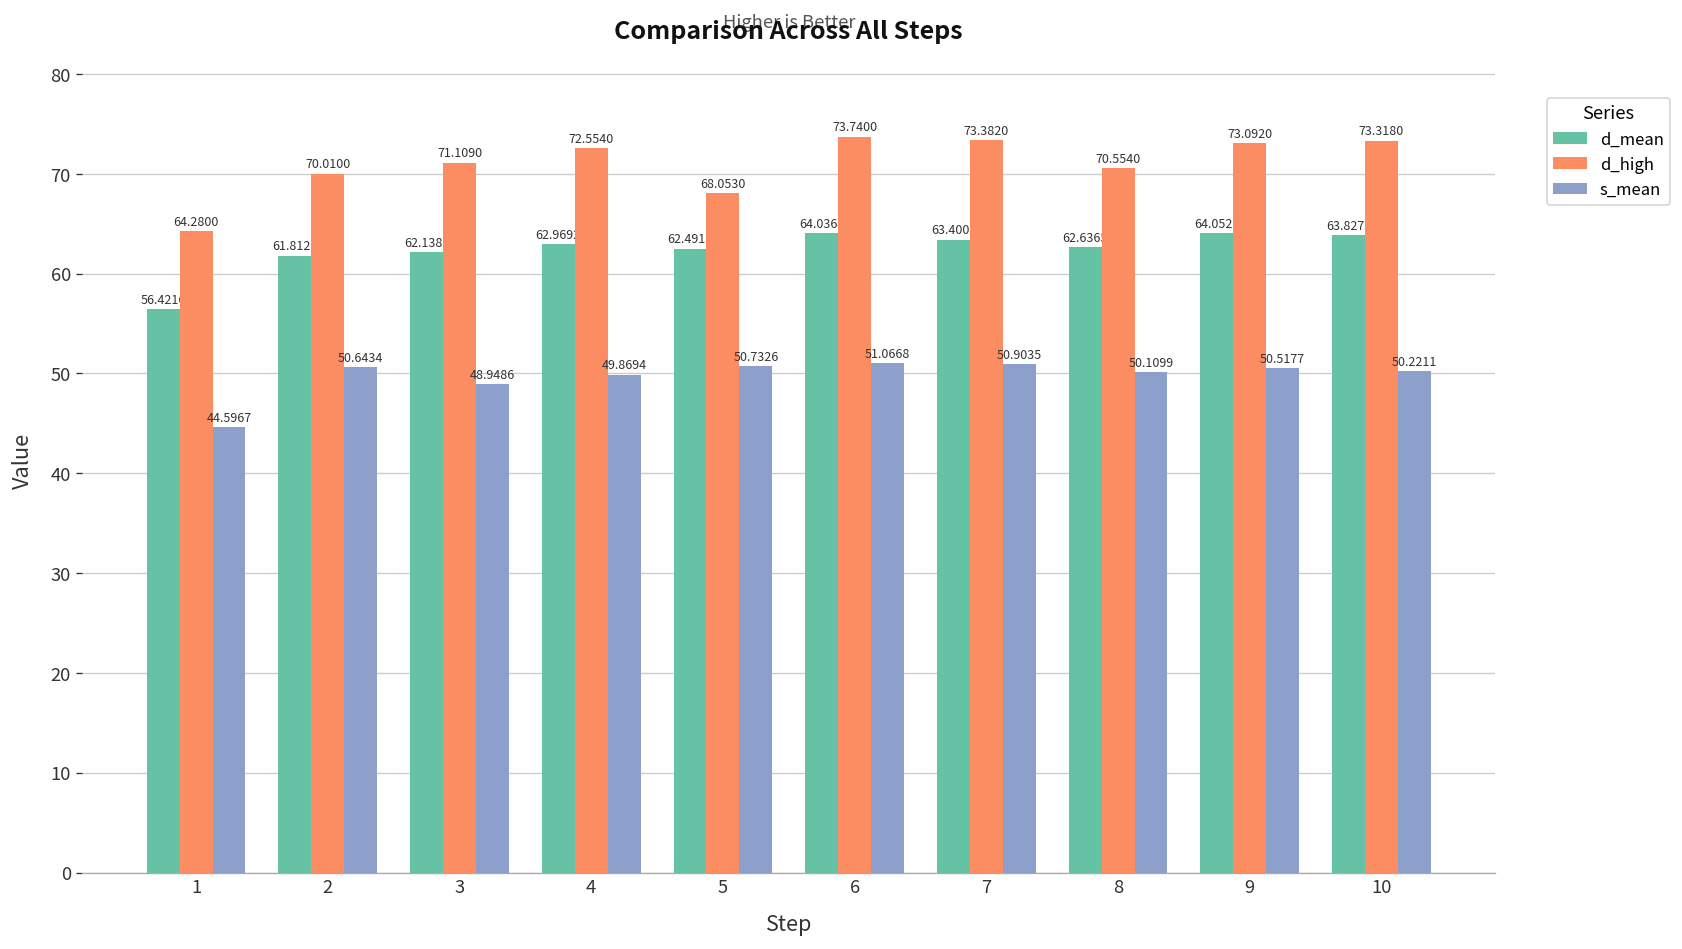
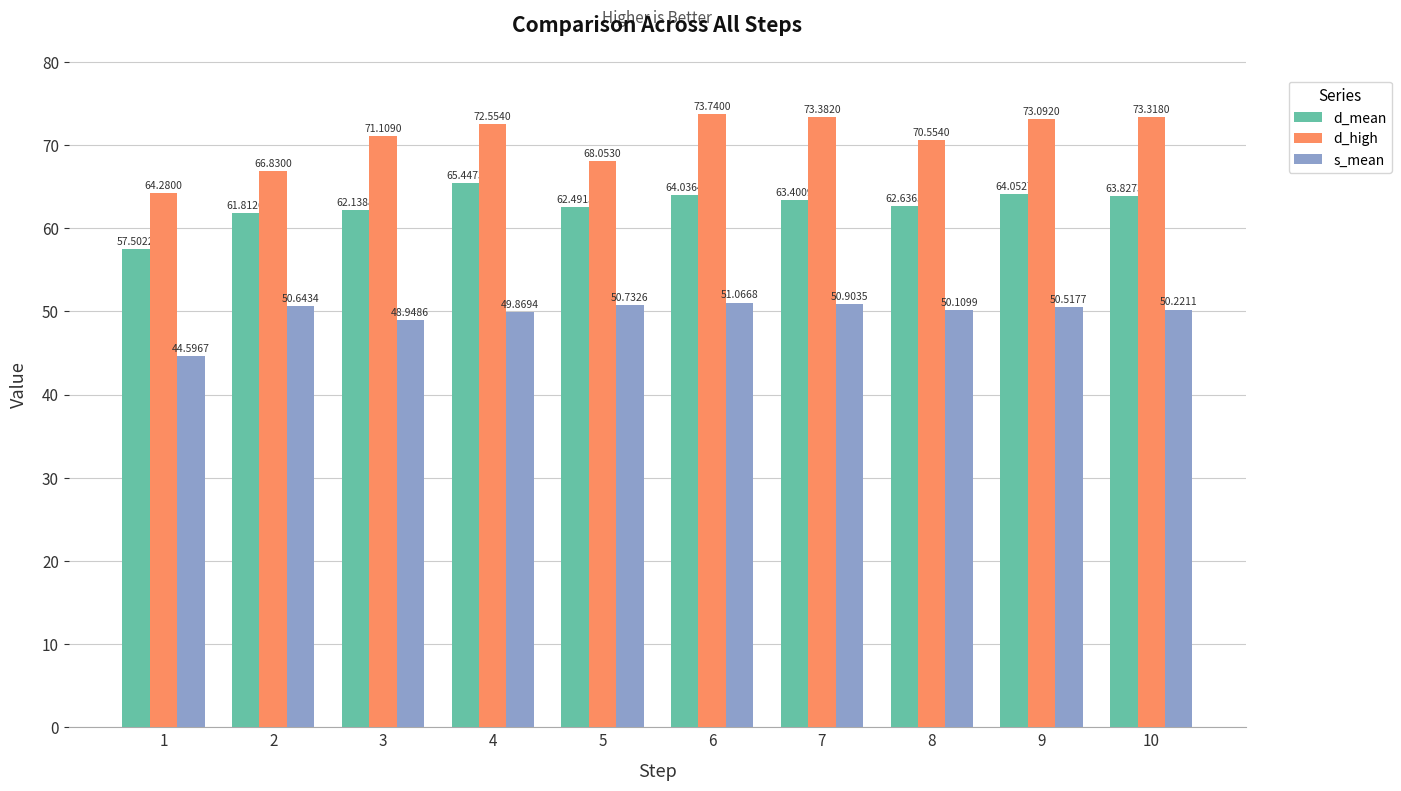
d_mean, 1: 56.4216 -> 57.5022
d_high, 2: 70.0100 -> 66.8300
d_mean, 4: 62.9692 -> 65.4473
